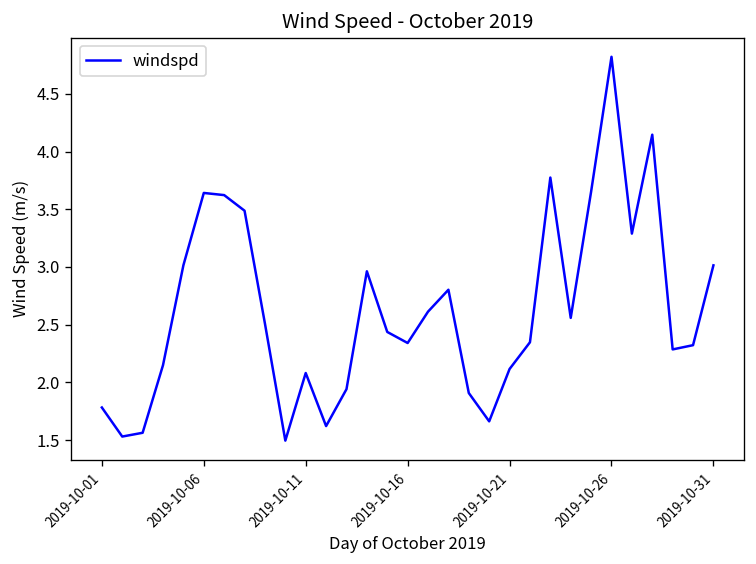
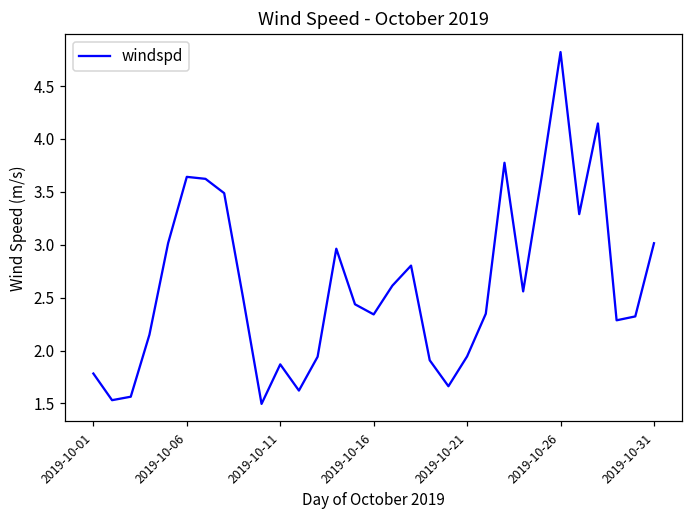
2019-10-11: 2.1 -> 1.9
2019-10-21: 2.1 -> 1.9
